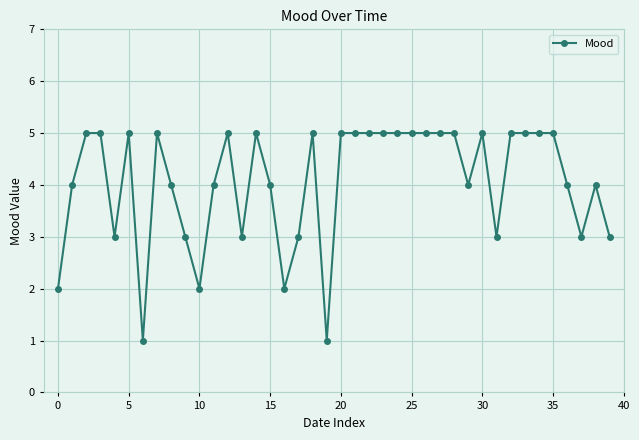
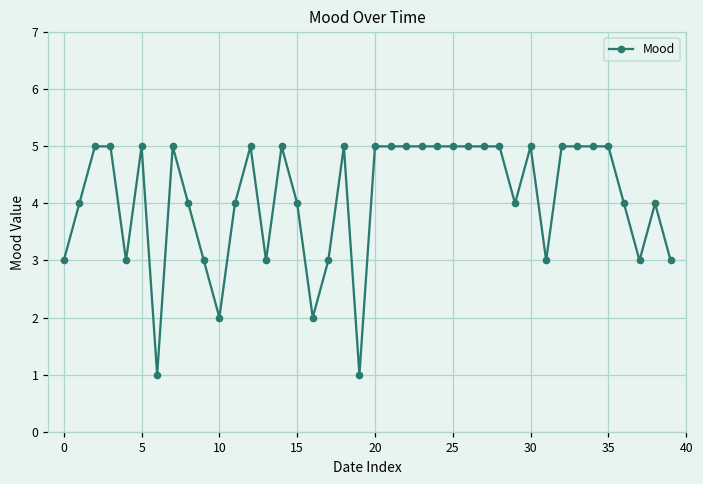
0: 2 -> 3
